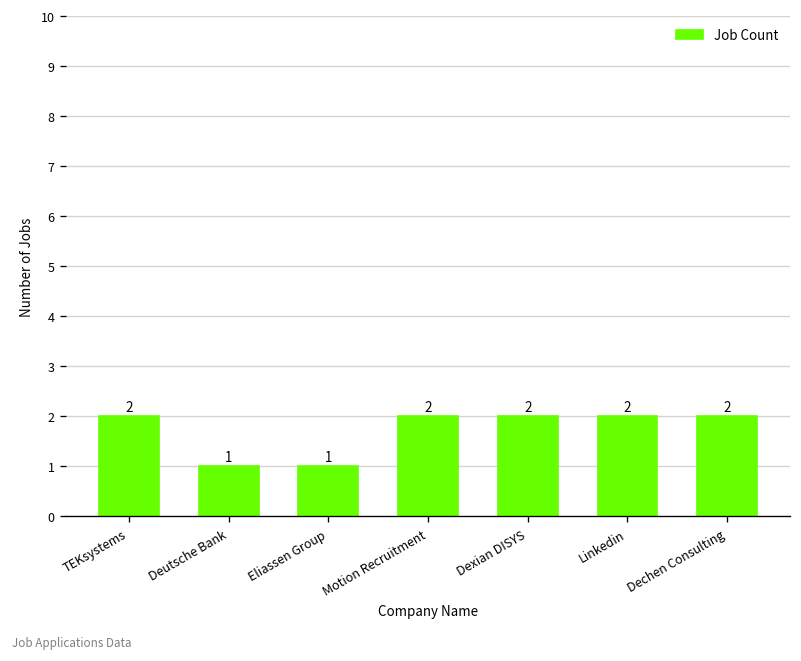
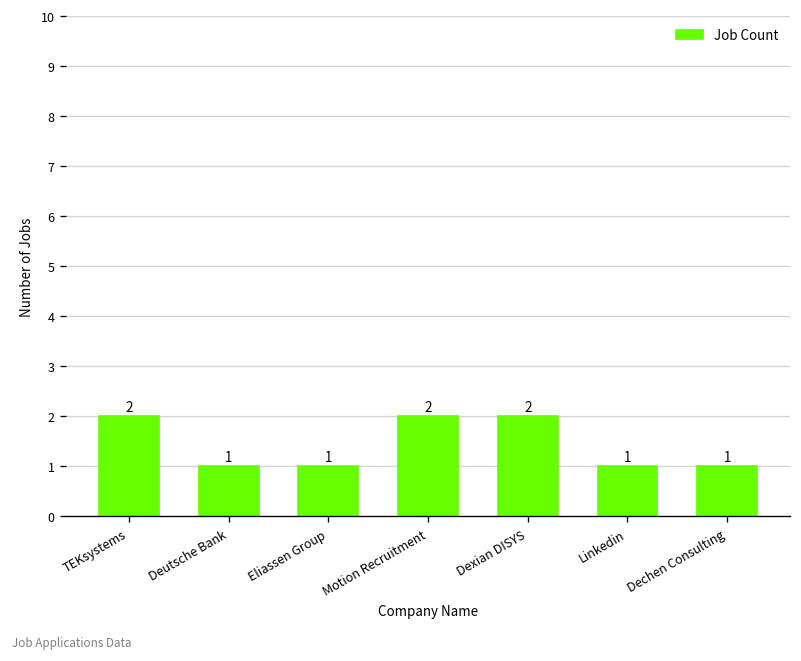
Linkedin: 2 -> 1
Dechen Consulting: 2 -> 1
